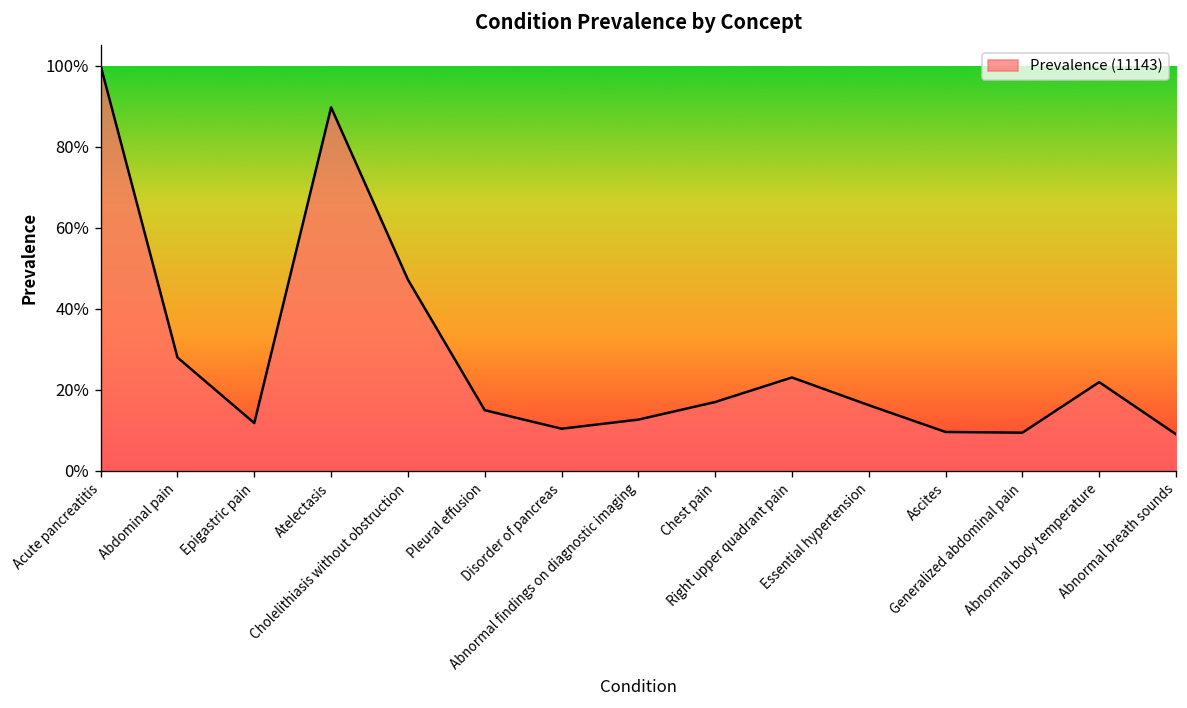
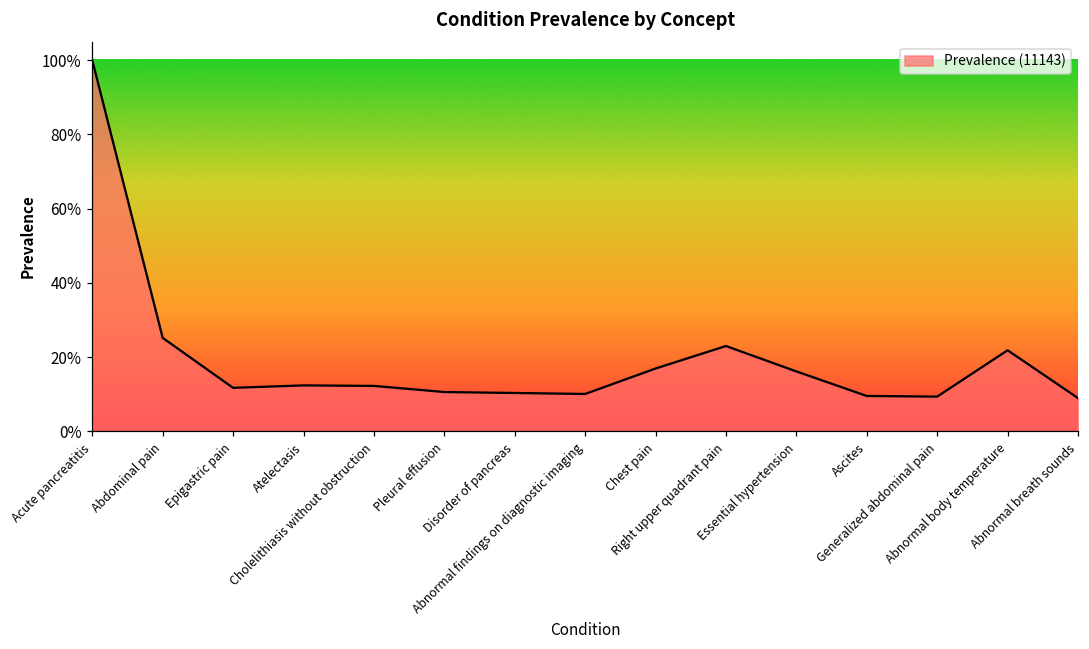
Abdominal pain: 28% -> 25%
Atelectasis: 90% -> 12%
Cholelithiasis without obstruction: 47% -> 12%
Pleural effusion: 15% -> 11%
Abnormal findings on diagnostic imaging: 13% -> 10%
